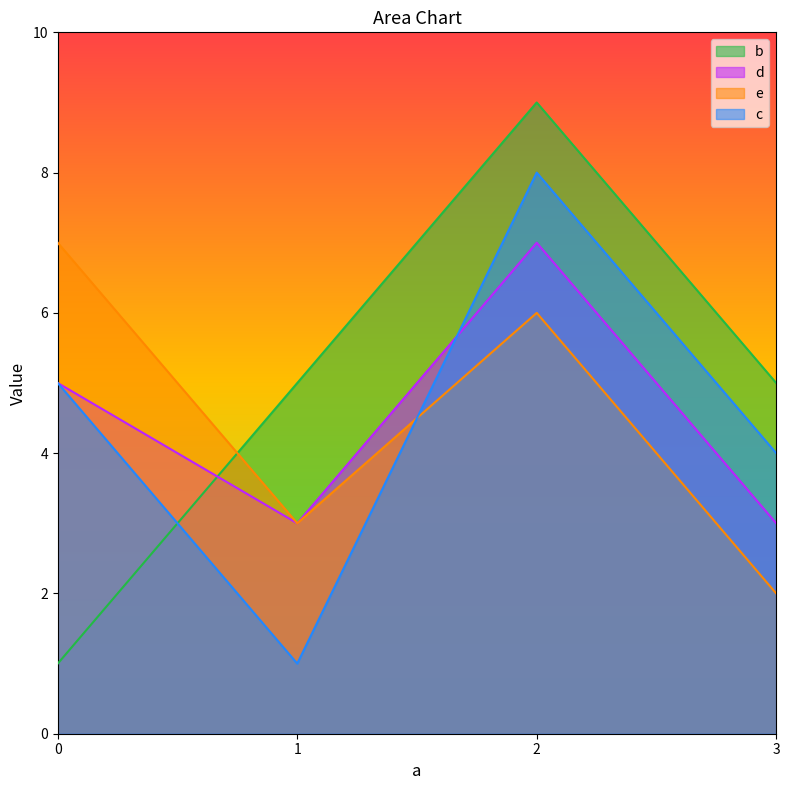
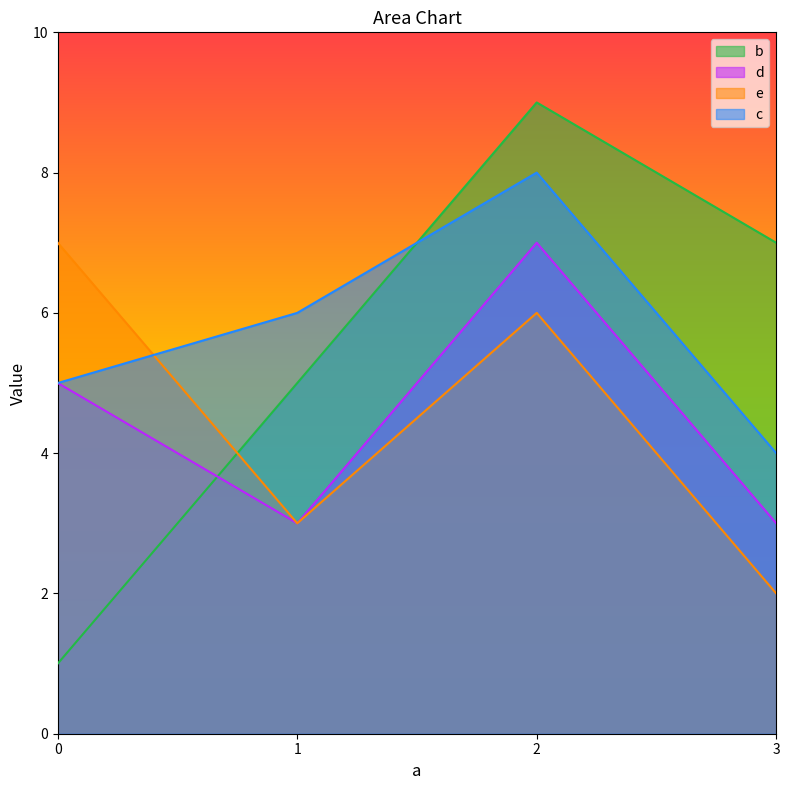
c, 1: 1 -> 6
b, 3: 5 -> 7
